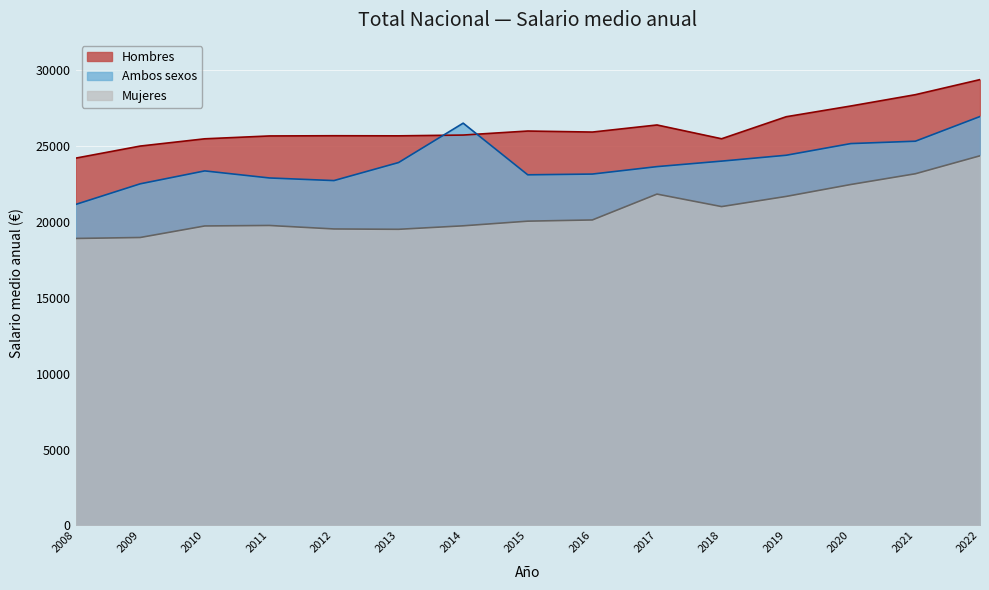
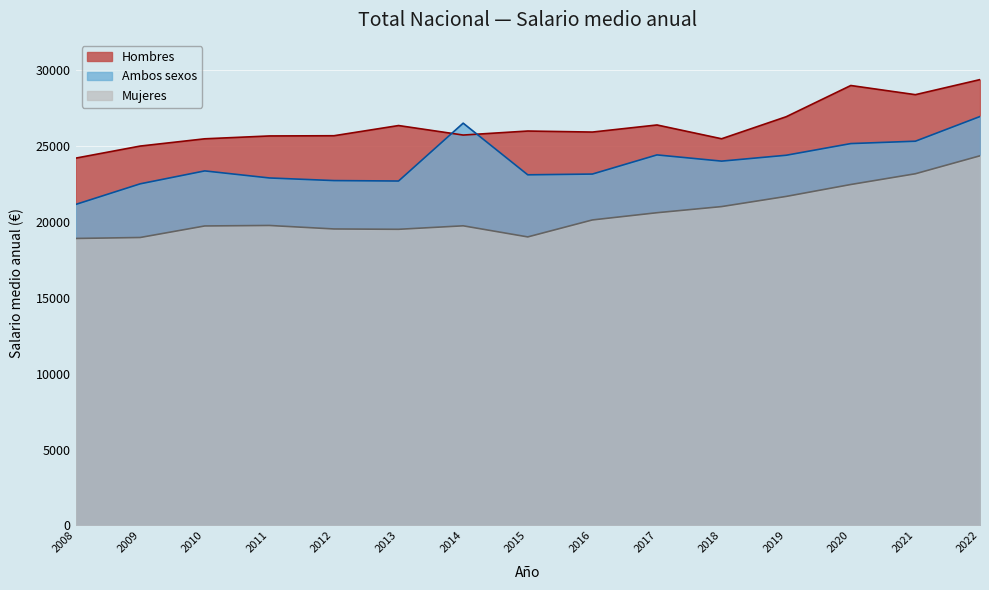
Hombres, 2013: 25700 -> 26400
Ambos sexos, 2013: 23900 -> 22700
Mujeres, 2015: 20100 -> 19000
Ambos sexos, 2017: 23600 -> 24400
Mujeres, 2017: 21800 -> 20600
Hombres, 2020: 27600 -> 29000
